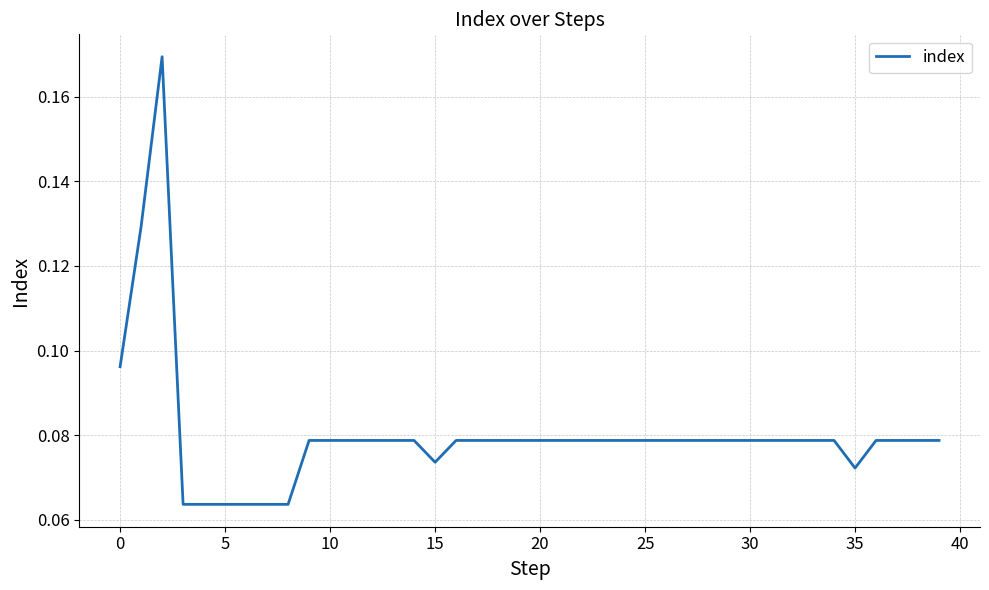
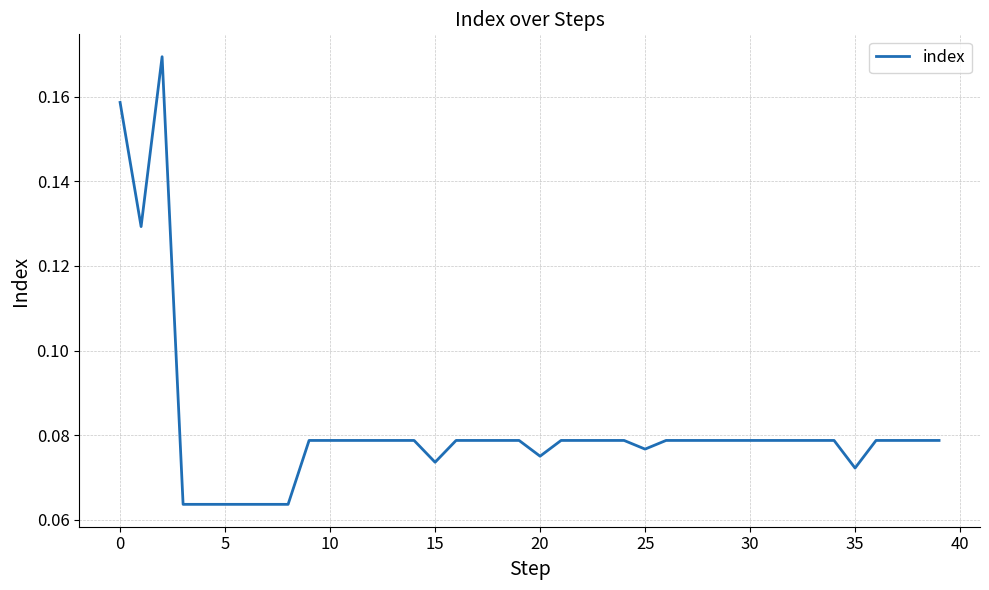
0: 0.096 -> 0.159
20: 0.079 -> 0.075
25: 0.079 -> 0.077
